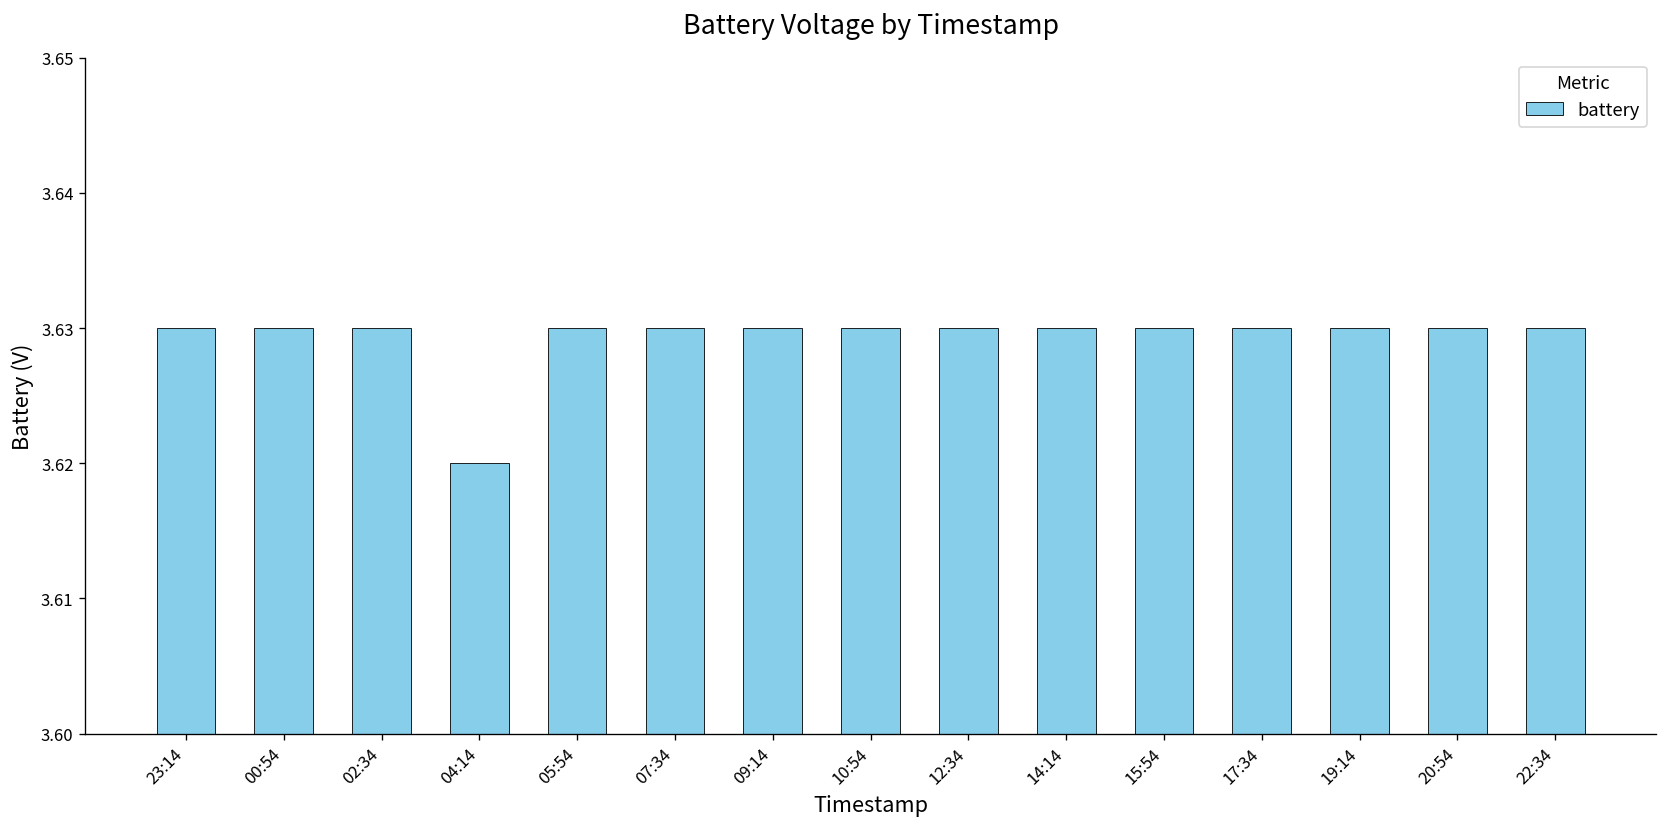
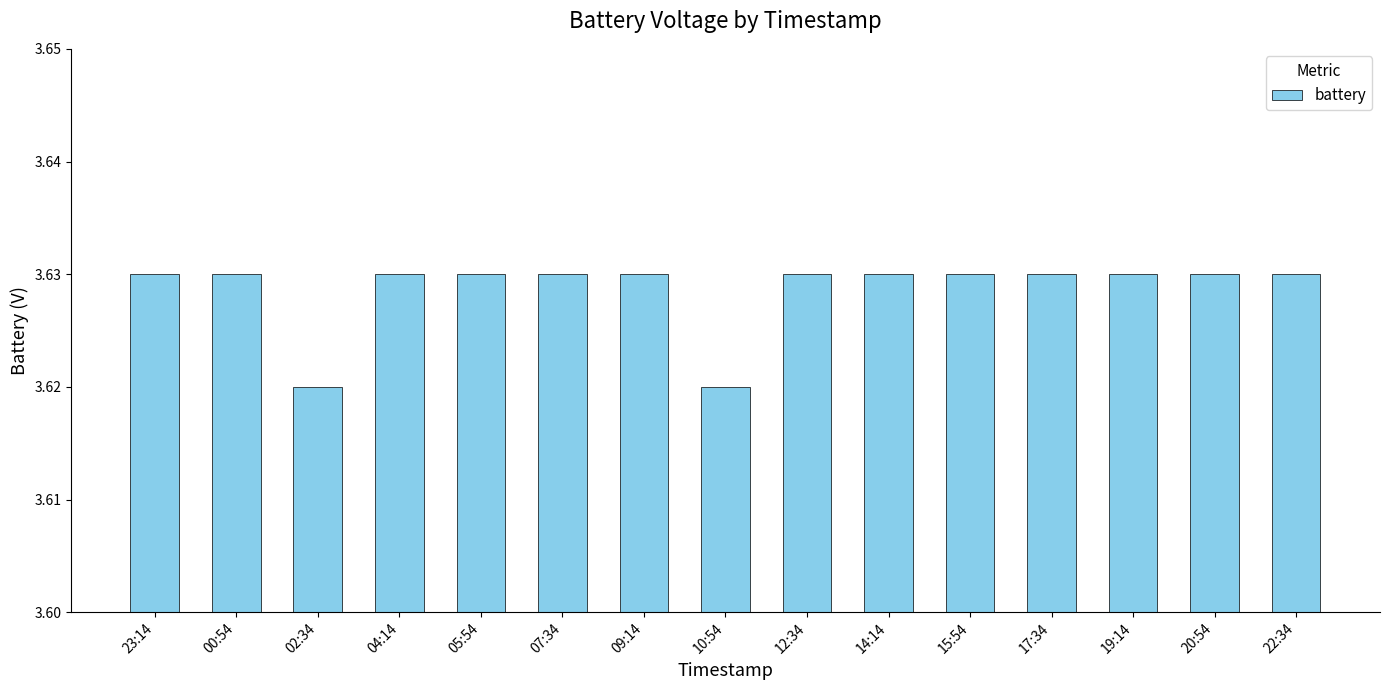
02:34: 3.63 -> 3.62
04:14: 3.62 -> 3.63
10:54: 3.63 -> 3.62
